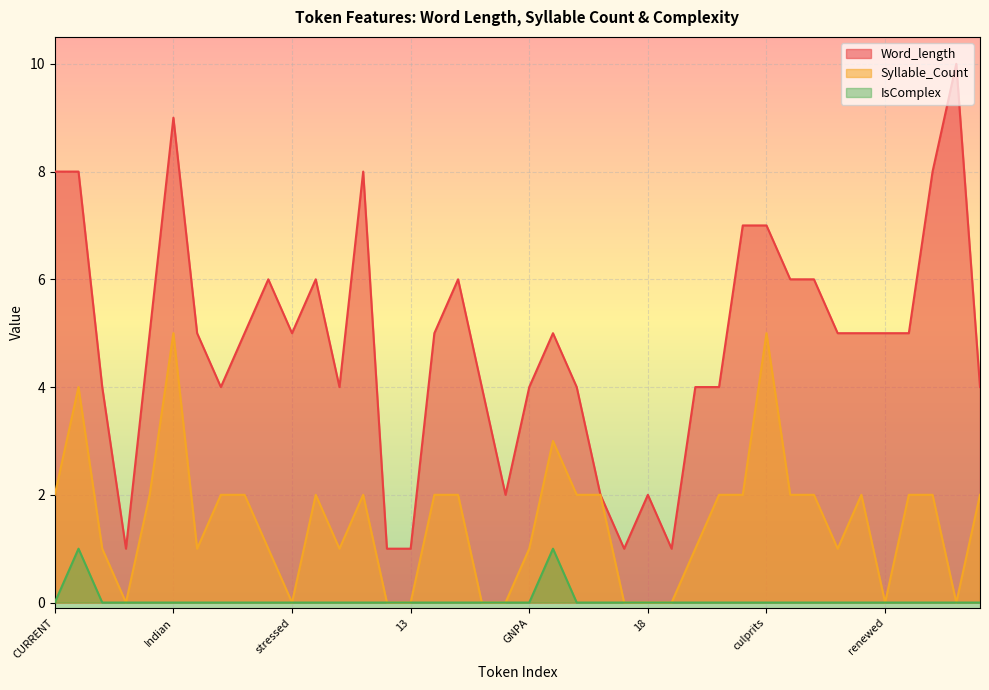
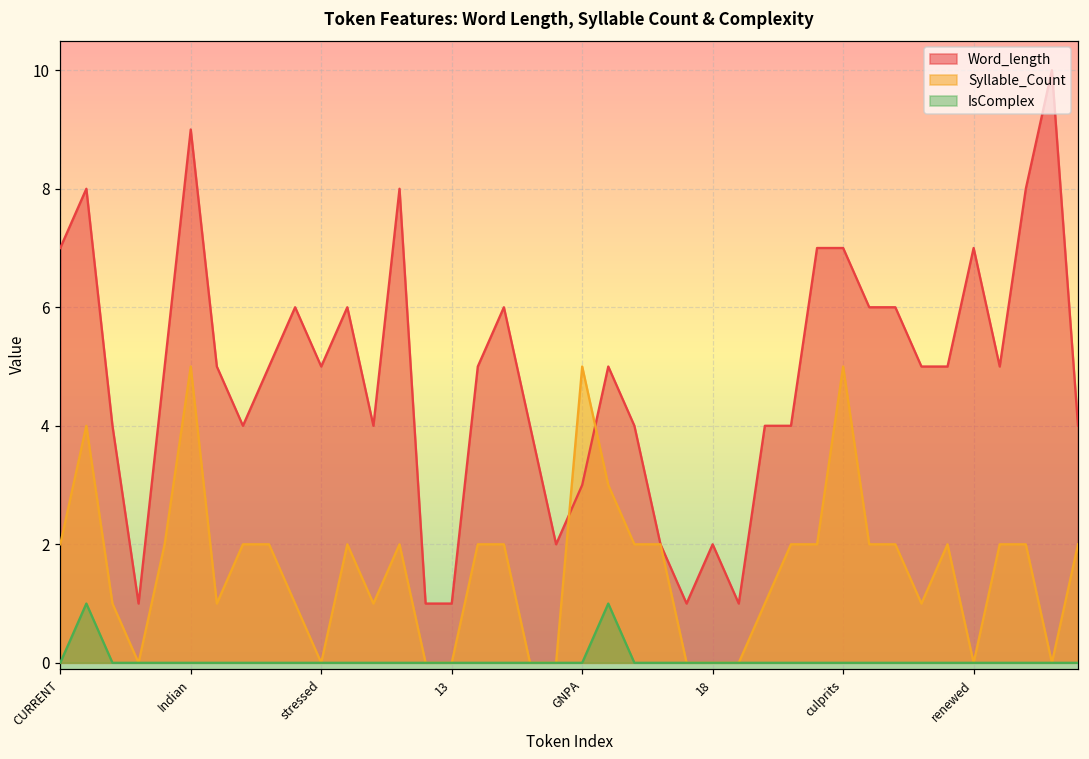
Word_length, CURRENT: 8 -> 7
Word_length, GNPA: 4 -> 3
Syllable_Count, GNPA: 1 -> 5
Word_length, renewed: 5 -> 7
